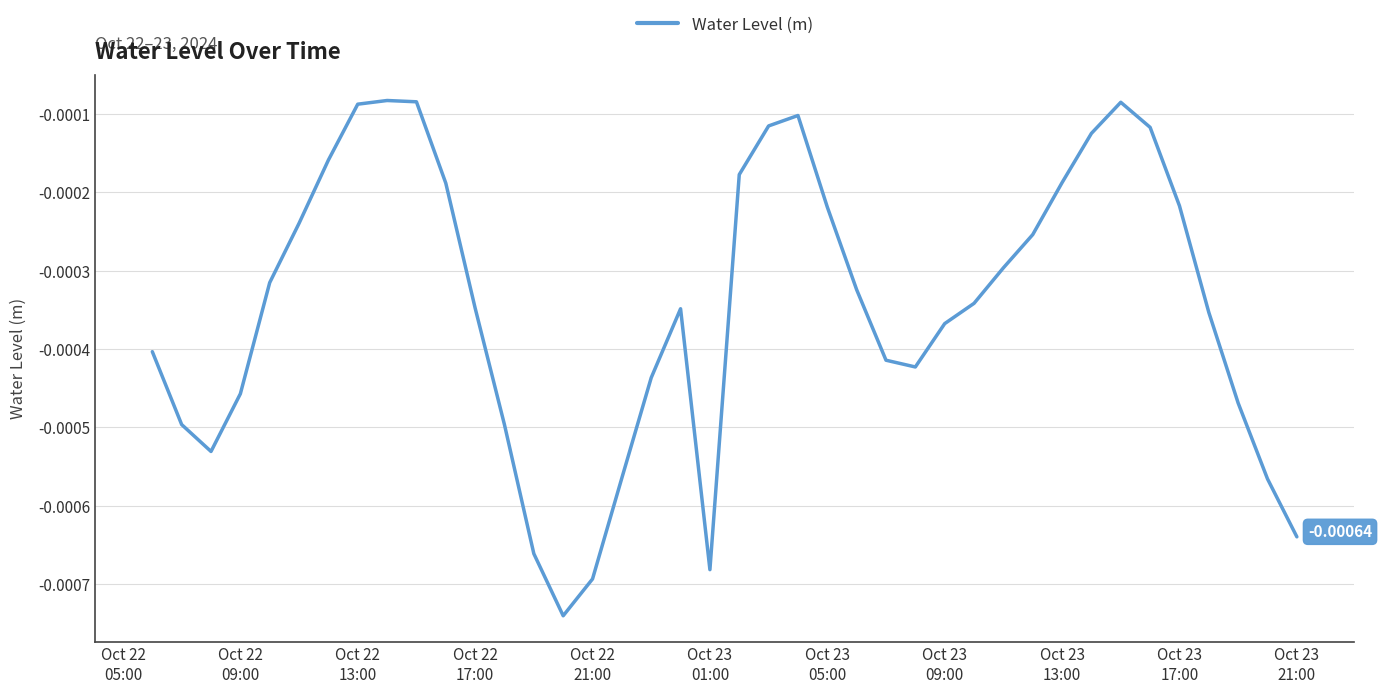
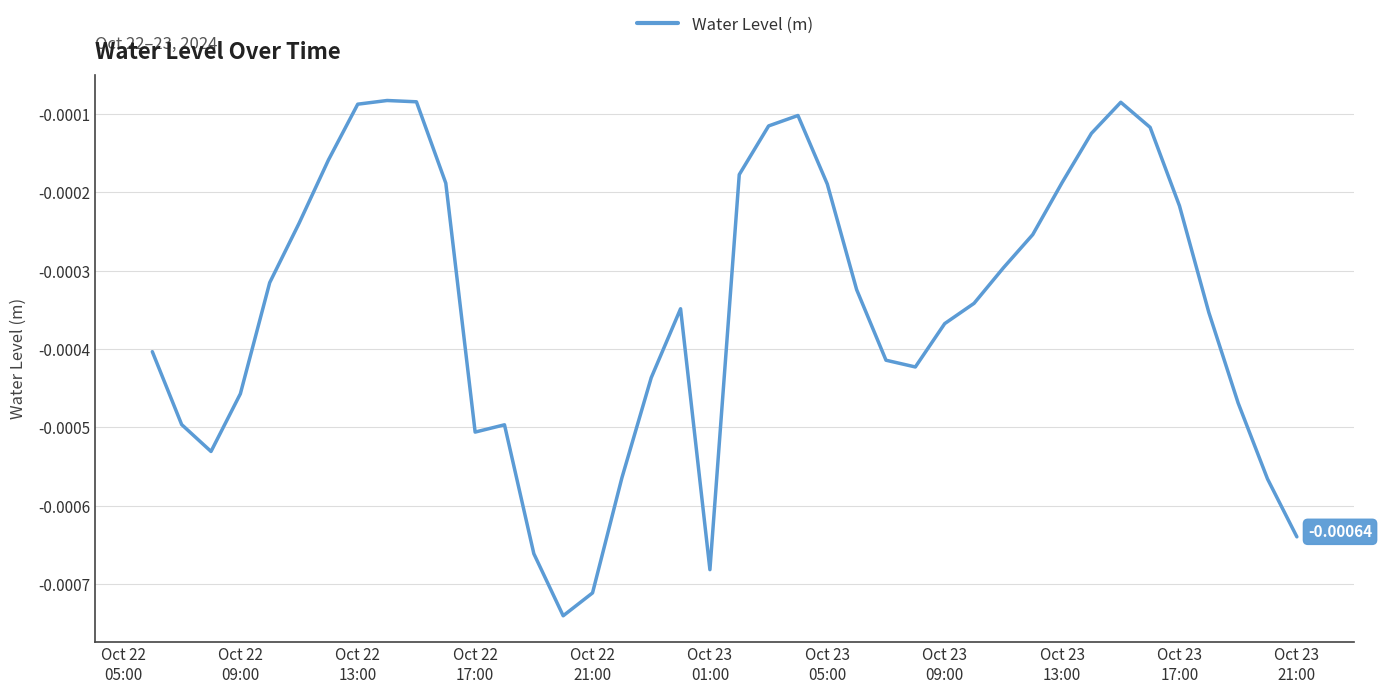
Oct 22 17:00: -0.00035 -> -0.00051
Oct 22 21:00: -0.00069 -> -0.00071
Oct 23 05:00: -0.00022 -> -0.00019
